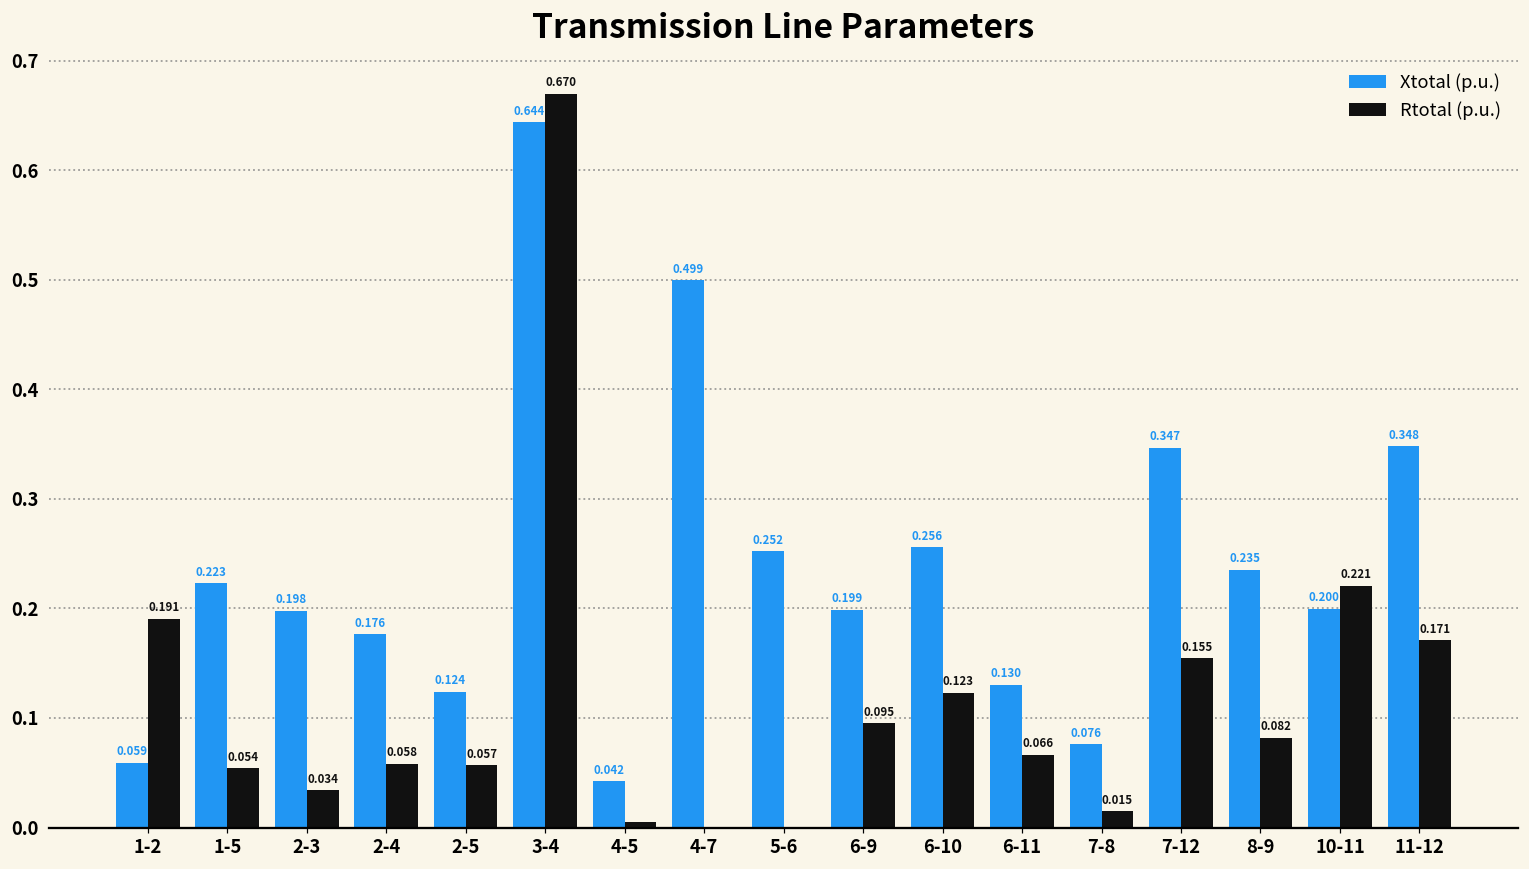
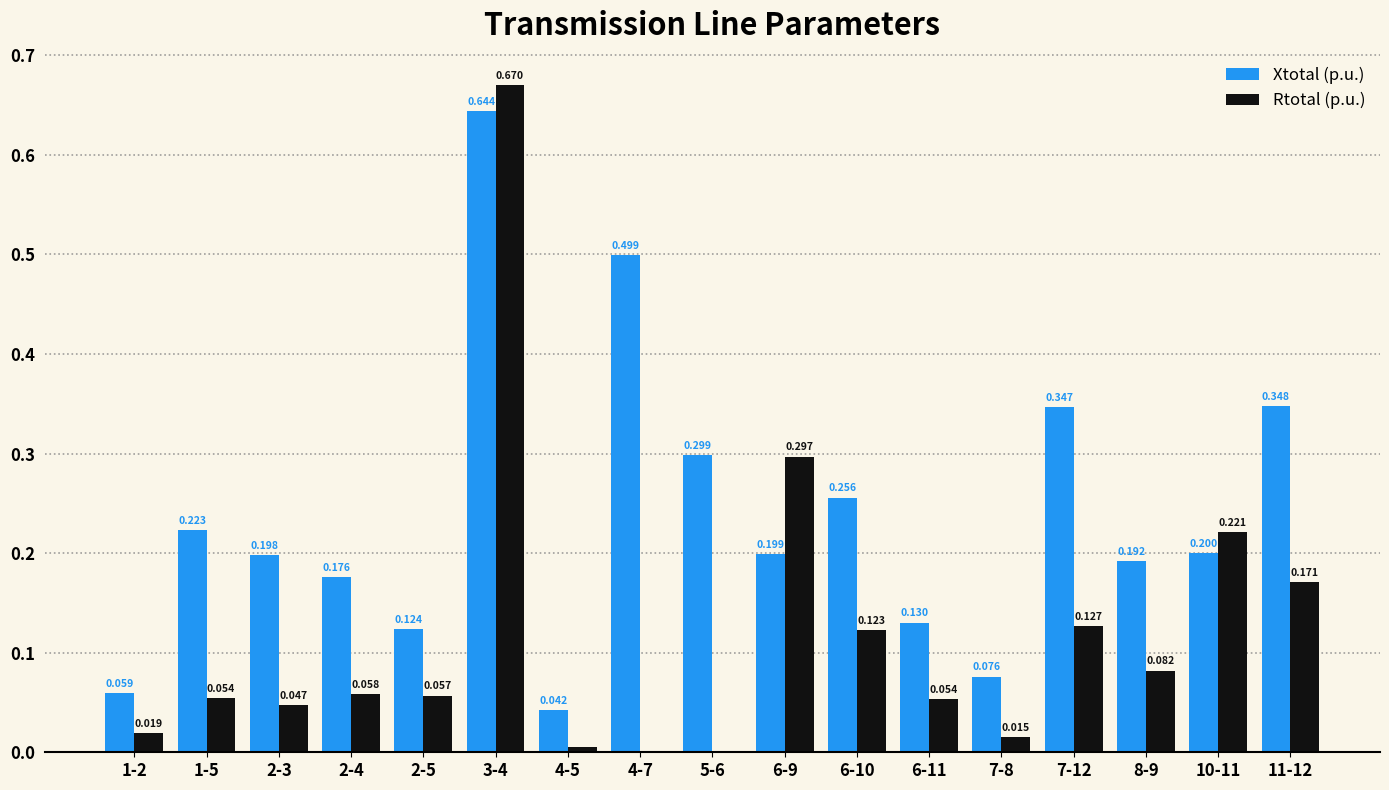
Rtotal (p.u.), 1-2: 0.191 -> 0.019
Rtotal (p.u.), 2-3: 0.034 -> 0.047
Xtotal (p.u.), 5-6: 0.252 -> 0.299
Rtotal (p.u.), 6-9: 0.095 -> 0.297
Rtotal (p.u.), 6-11: 0.066 -> 0.054
Rtotal (p.u.), 7-12: 0.155 -> 0.127
Xtotal (p.u.), 8-9: 0.235 -> 0.192
